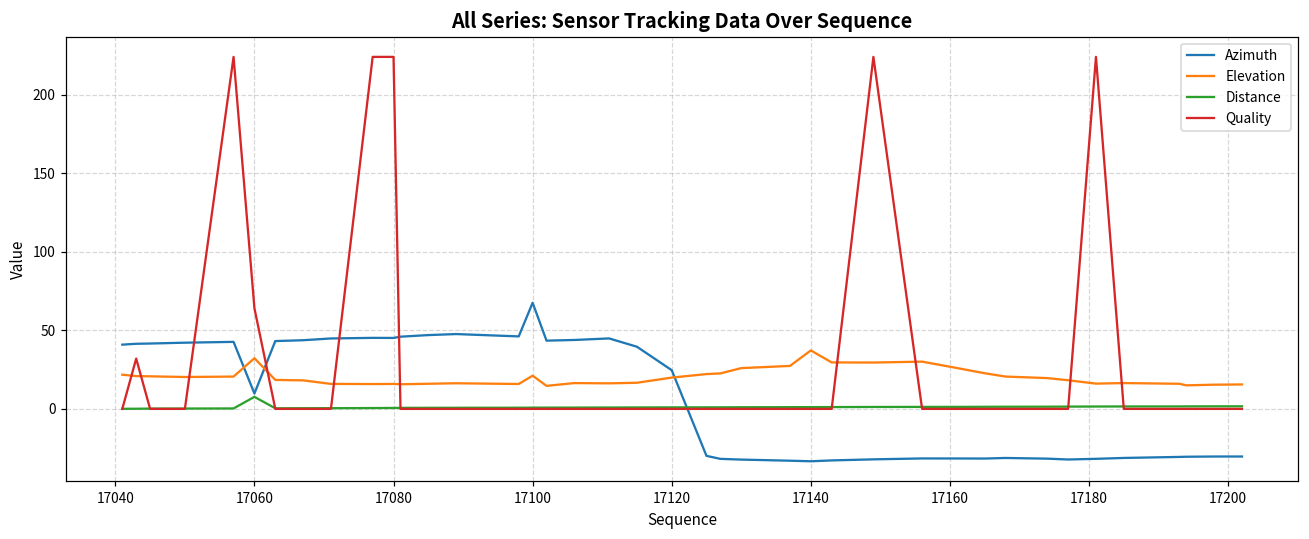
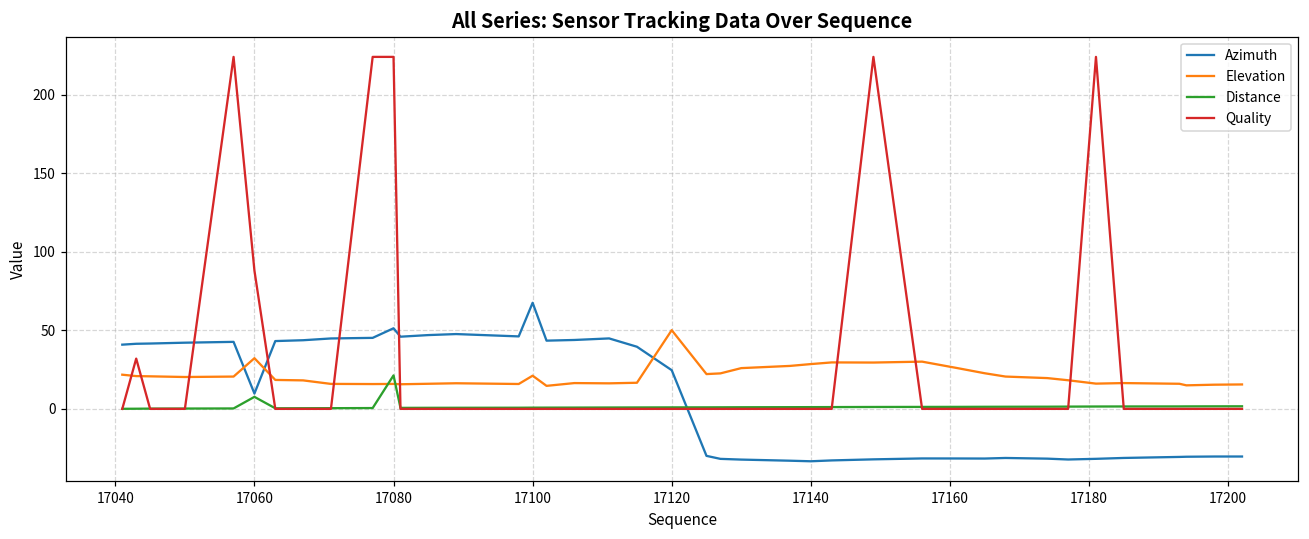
Quality, 17060: 64 -> 88
Azimuth, 17080: 45 -> 51
Distance, 17080: 1 -> 21
Elevation, 17120: 20 -> 50
Elevation, 17140: 37 -> 29
